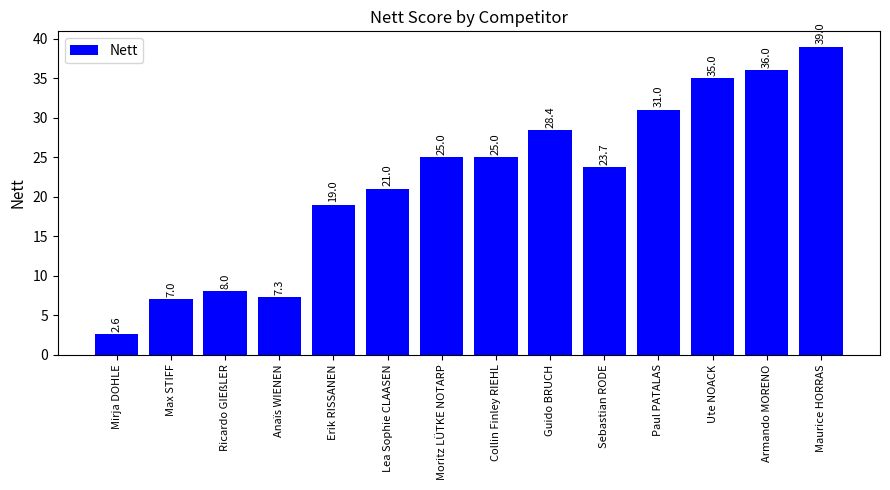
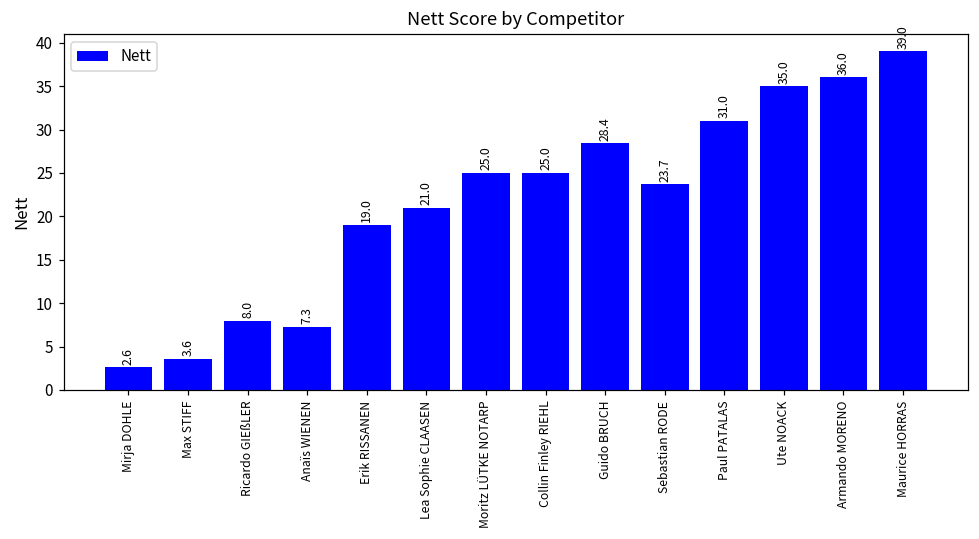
Max STIFF: 7.0 -> 3.6
